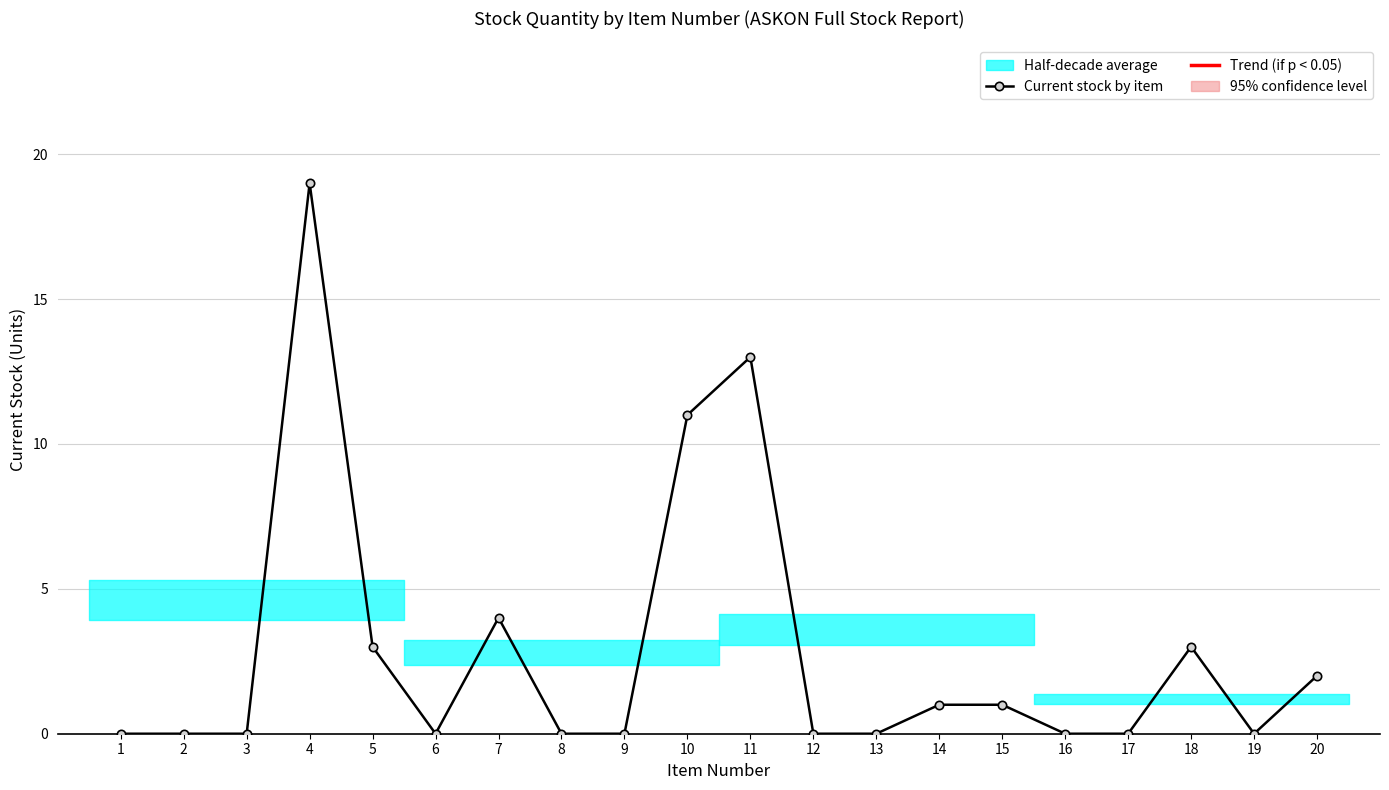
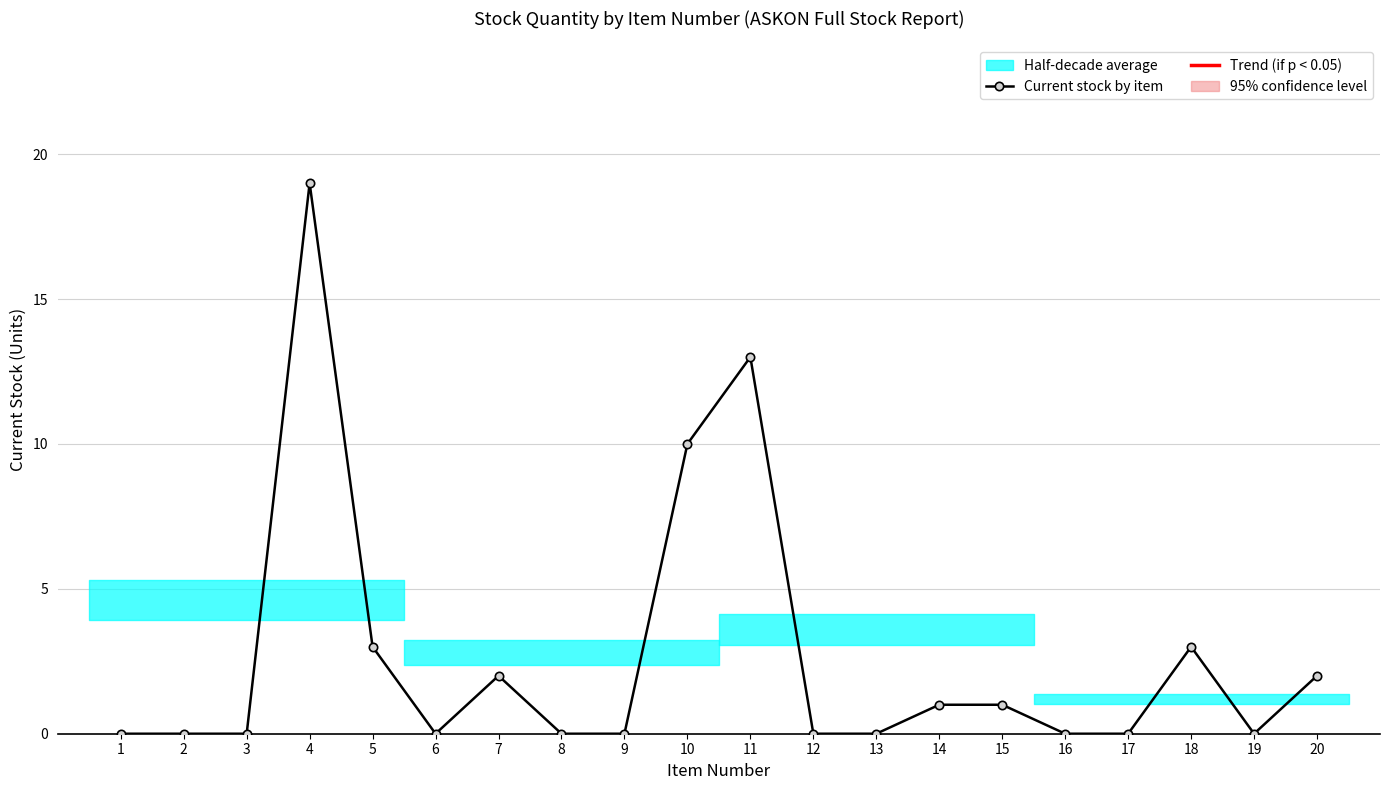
Current stock by item, 7: 4 -> 2
Current stock by item, 10: 11 -> 10
